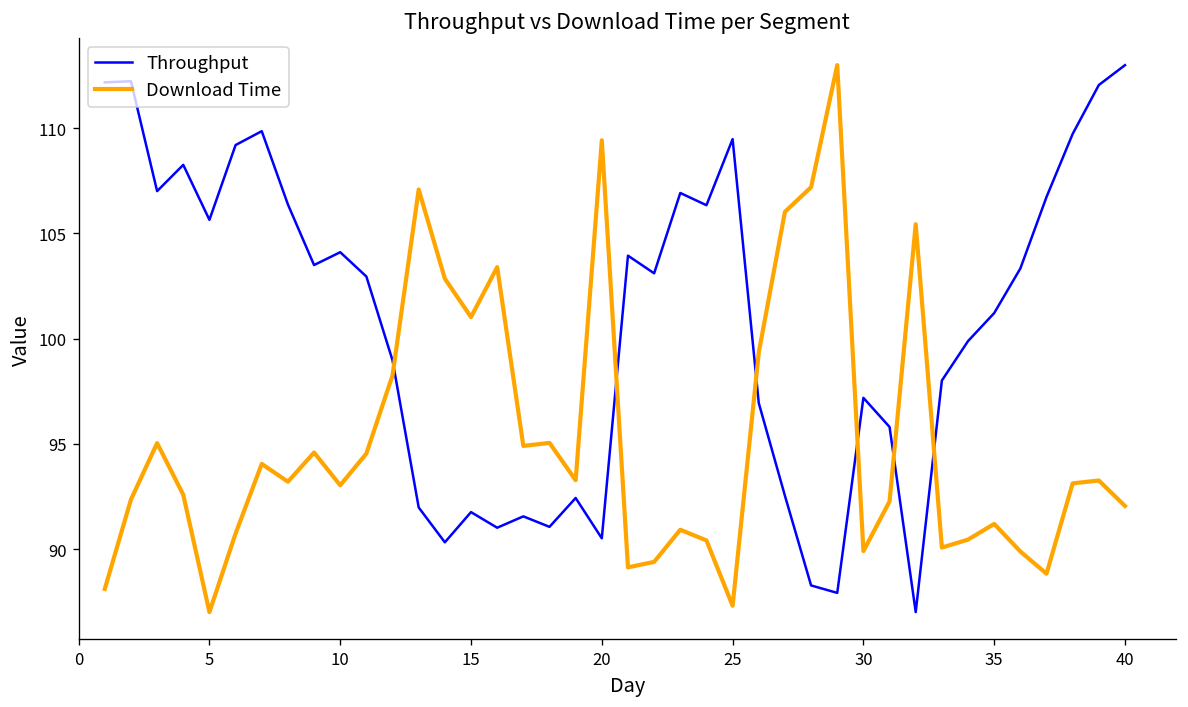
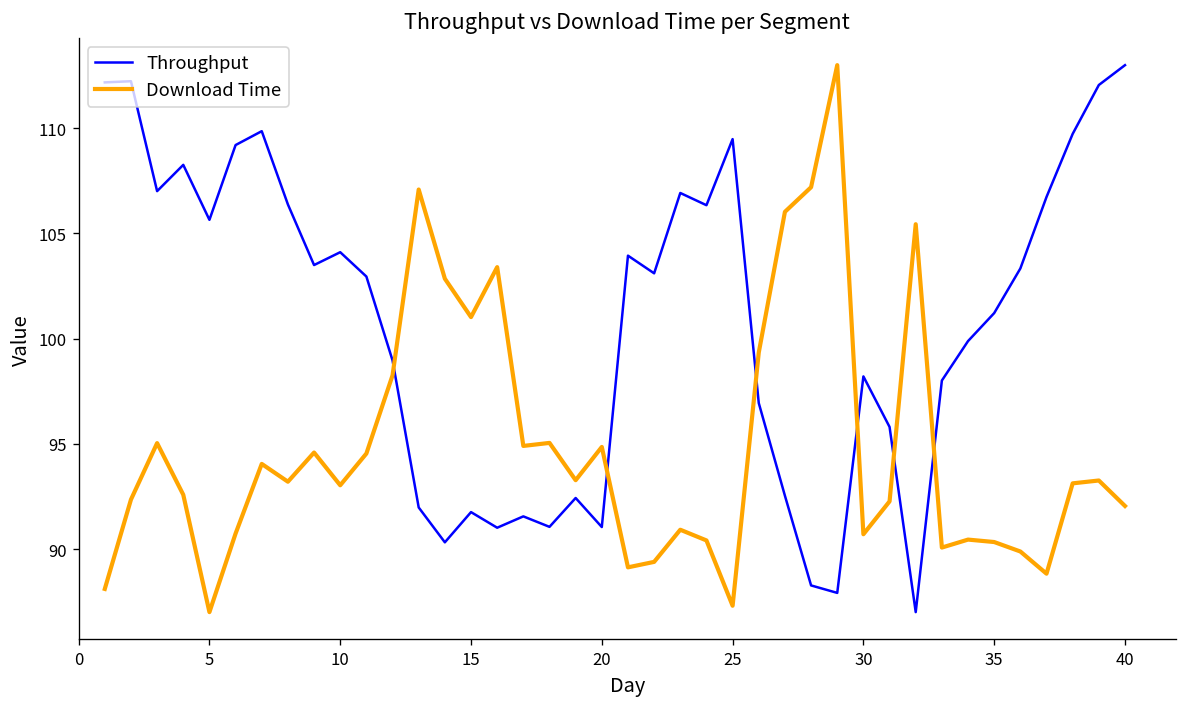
Throughput, 20: 90.5 -> 91.0
Download Time, 20: 109.4 -> 94.9
Throughput, 30: 97.2 -> 98.2
Download Time, 30: 89.9 -> 90.7
Download Time, 35: 91.2 -> 90.3
